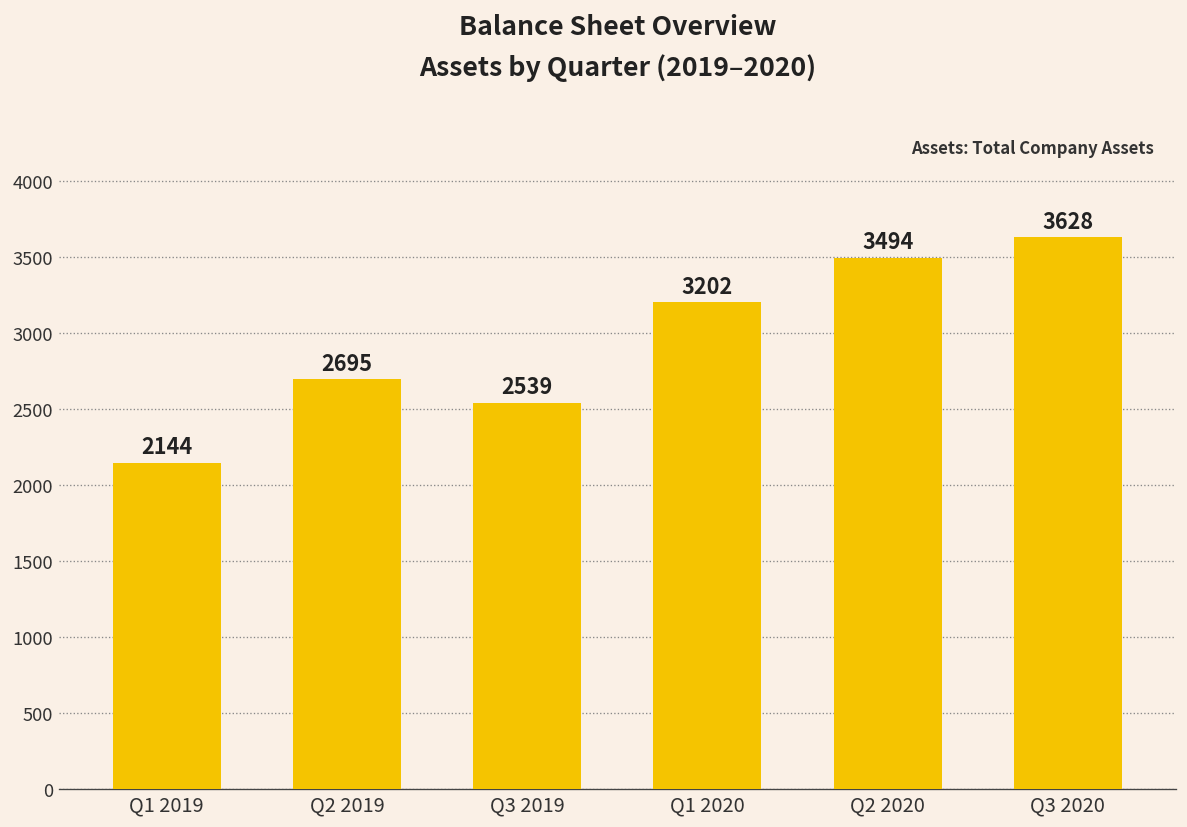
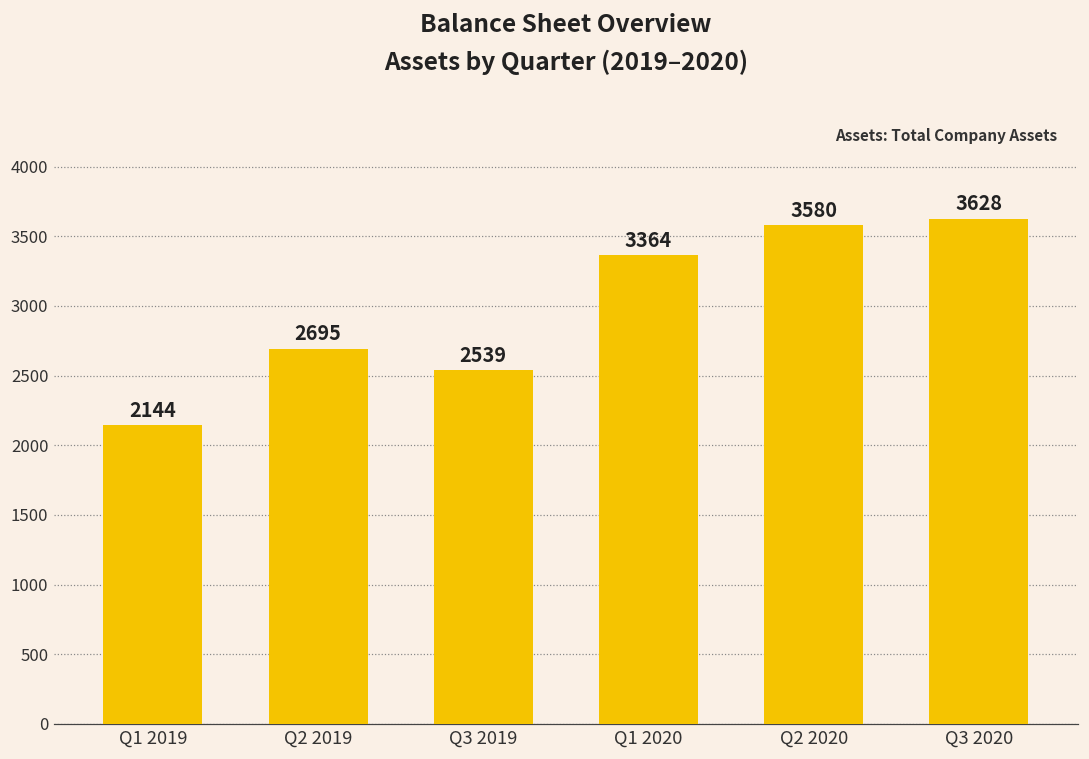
Q1 2020: 3202 -> 3364
Q2 2020: 3494 -> 3580
